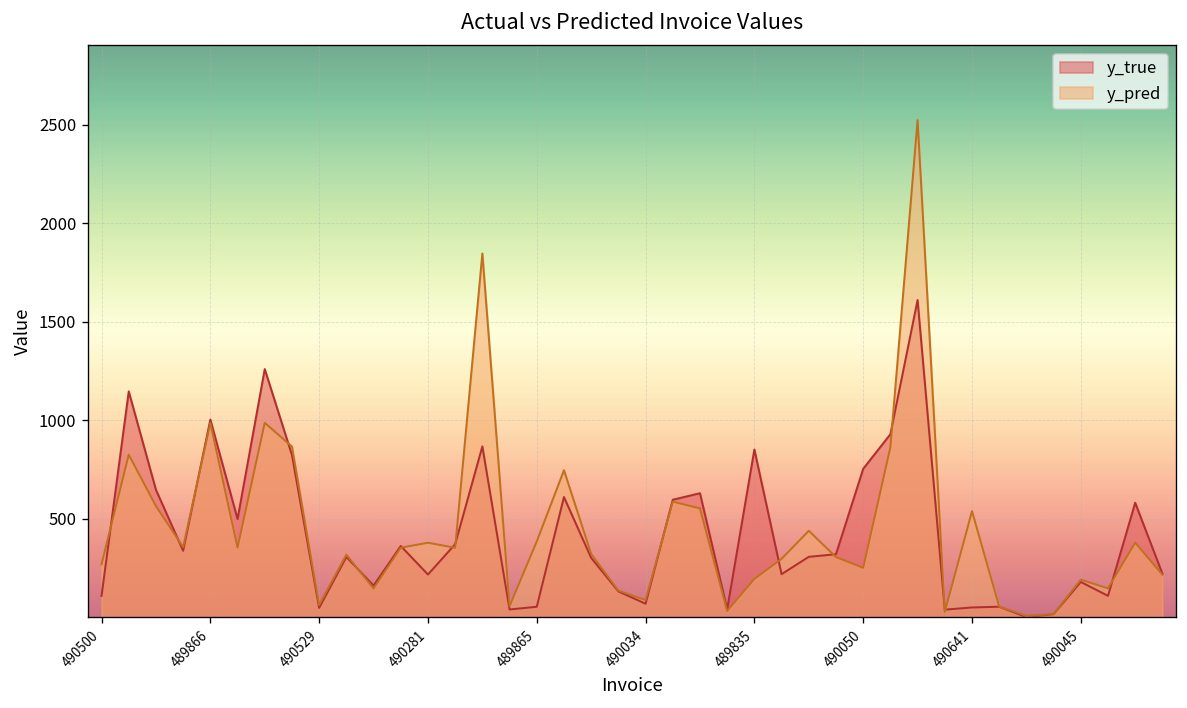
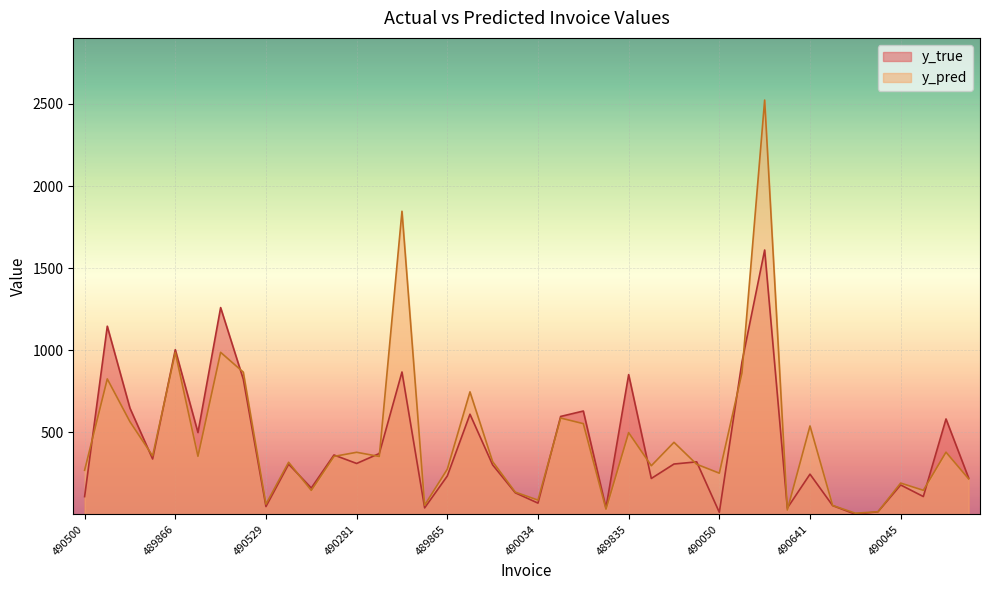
y_true, 490281: 220 -> 310
y_true, 489865: 50 -> 230
y_pred, 489865: 390 -> 280
y_pred, 489835: 200 -> 500
y_true, 490050: 750 -> 10
y_true, 490641: 50 -> 250
